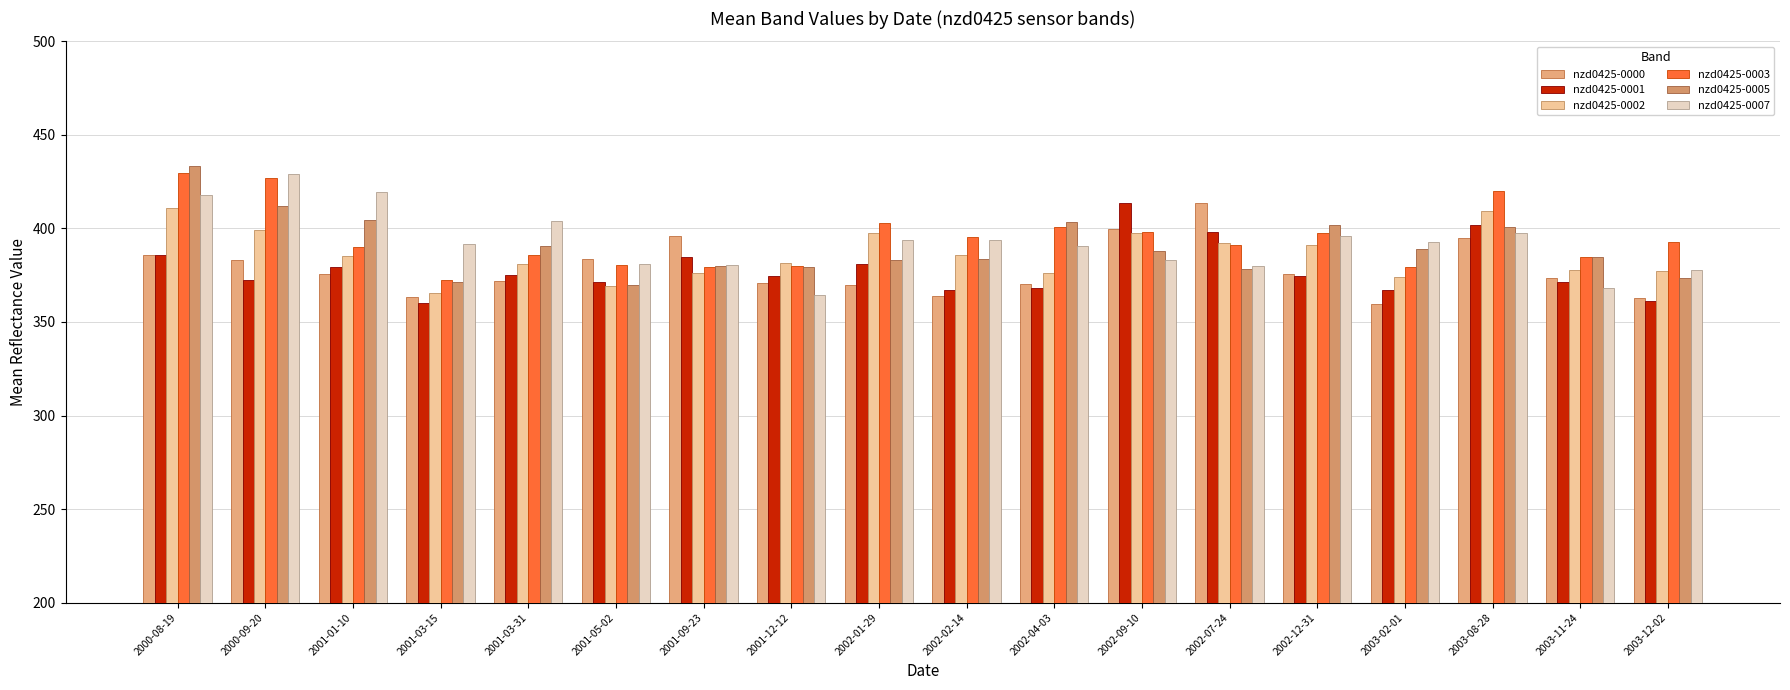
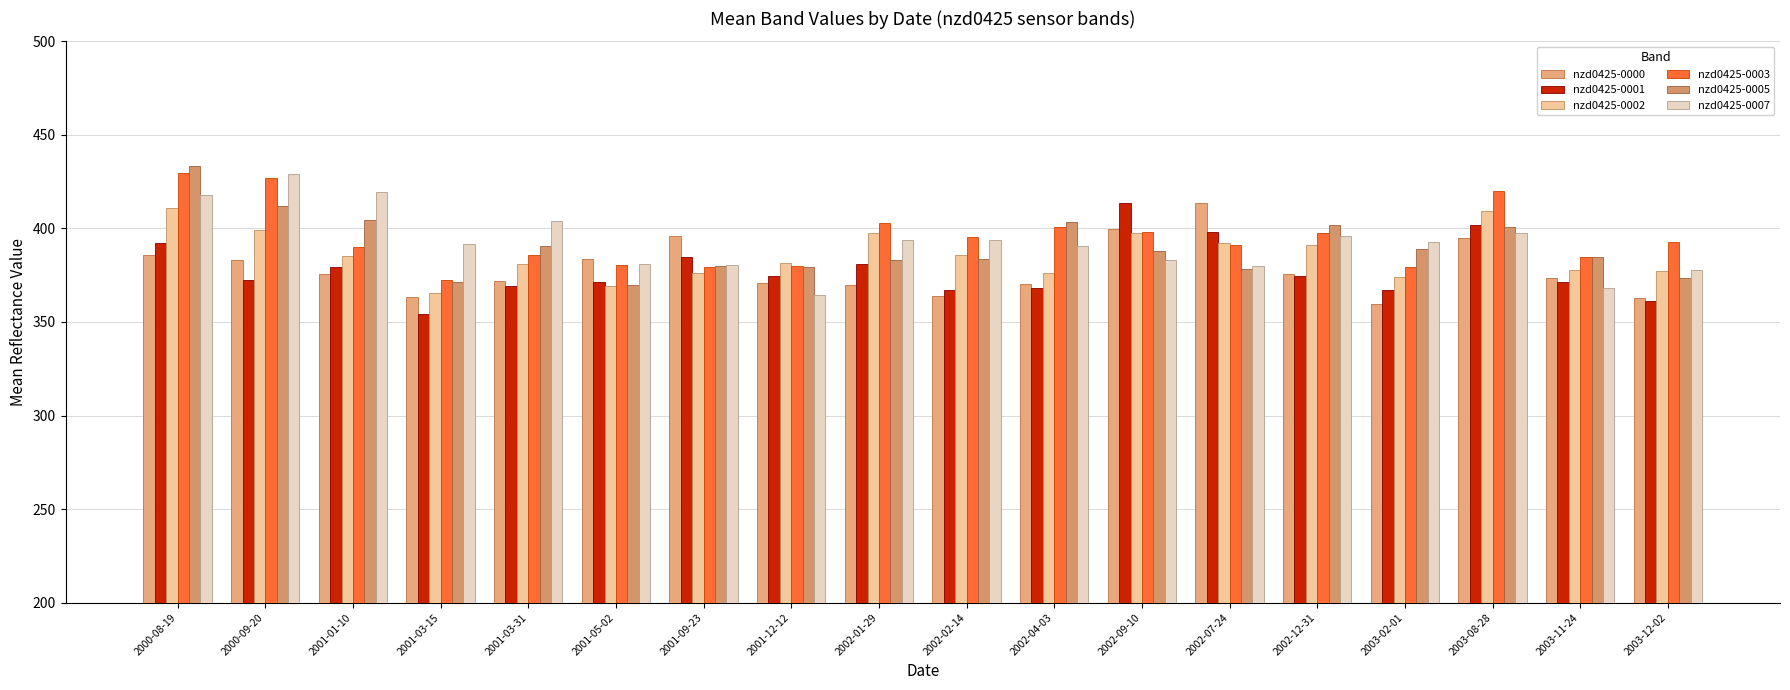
nzd0425-0001, 2000-08-19: 386 -> 392
nzd0425-0001, 2001-03-15: 360 -> 355
nzd0425-0001, 2001-03-31: 375 -> 369
